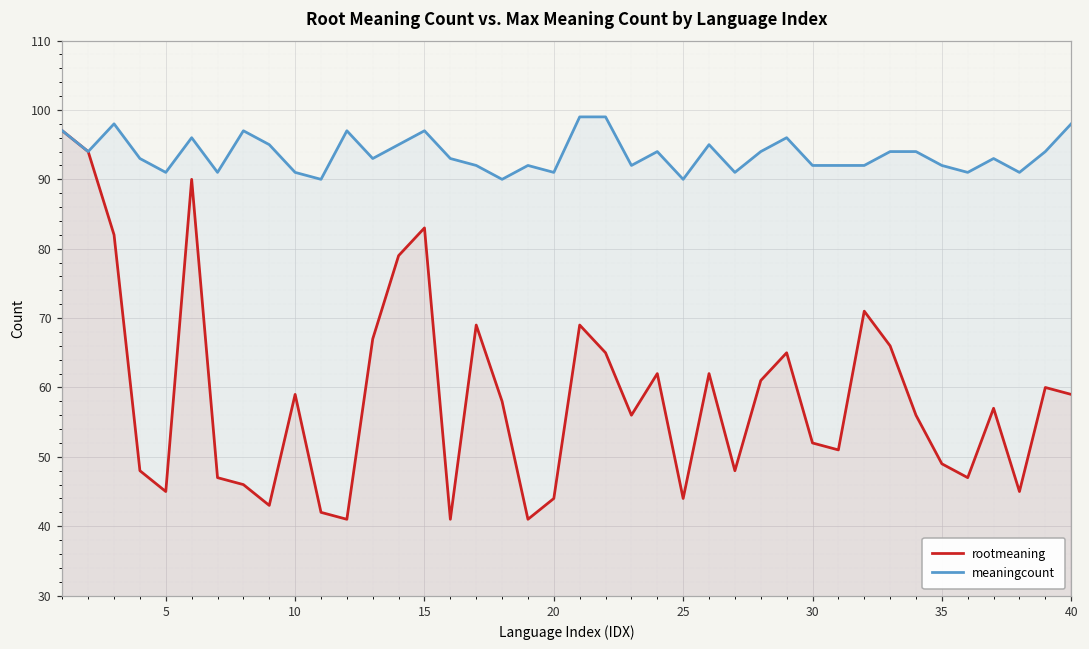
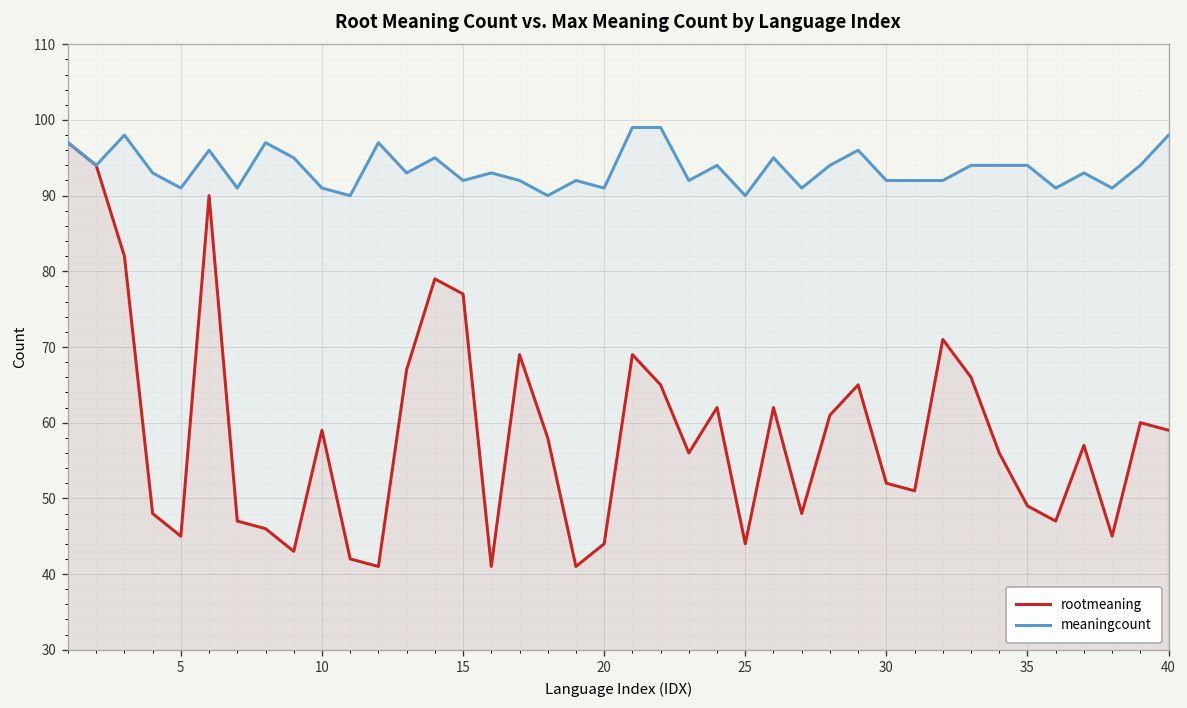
rootmeaning, 15: 83 -> 77
meaningcount, 15: 97 -> 92
meaningcount, 35: 92 -> 94
